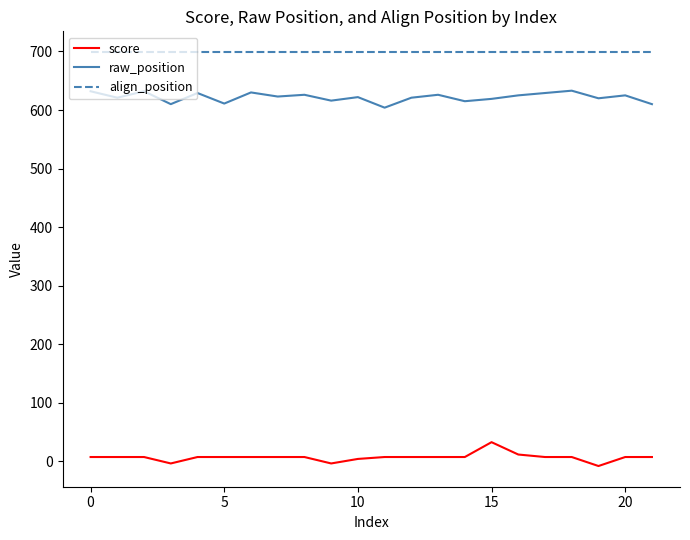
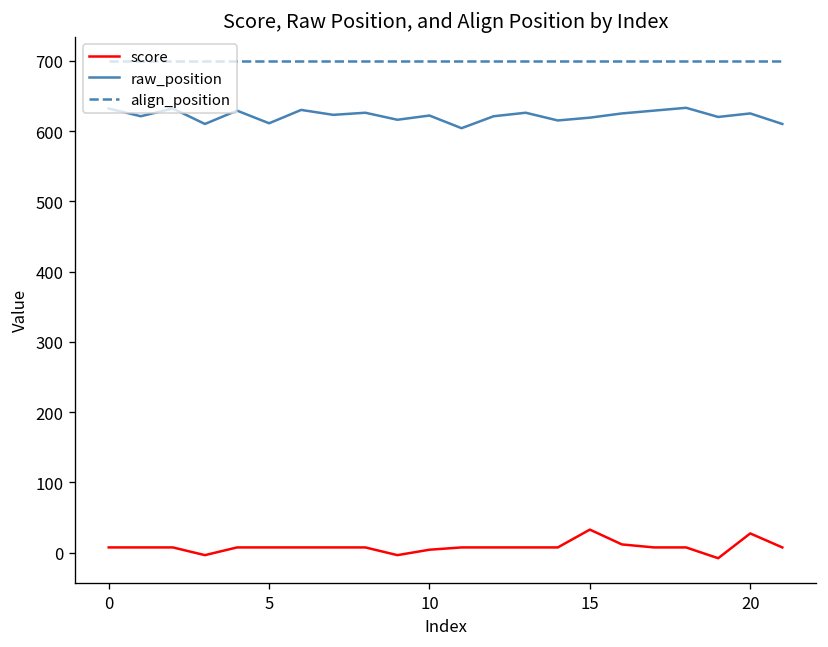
score, 20: 10 -> 30
